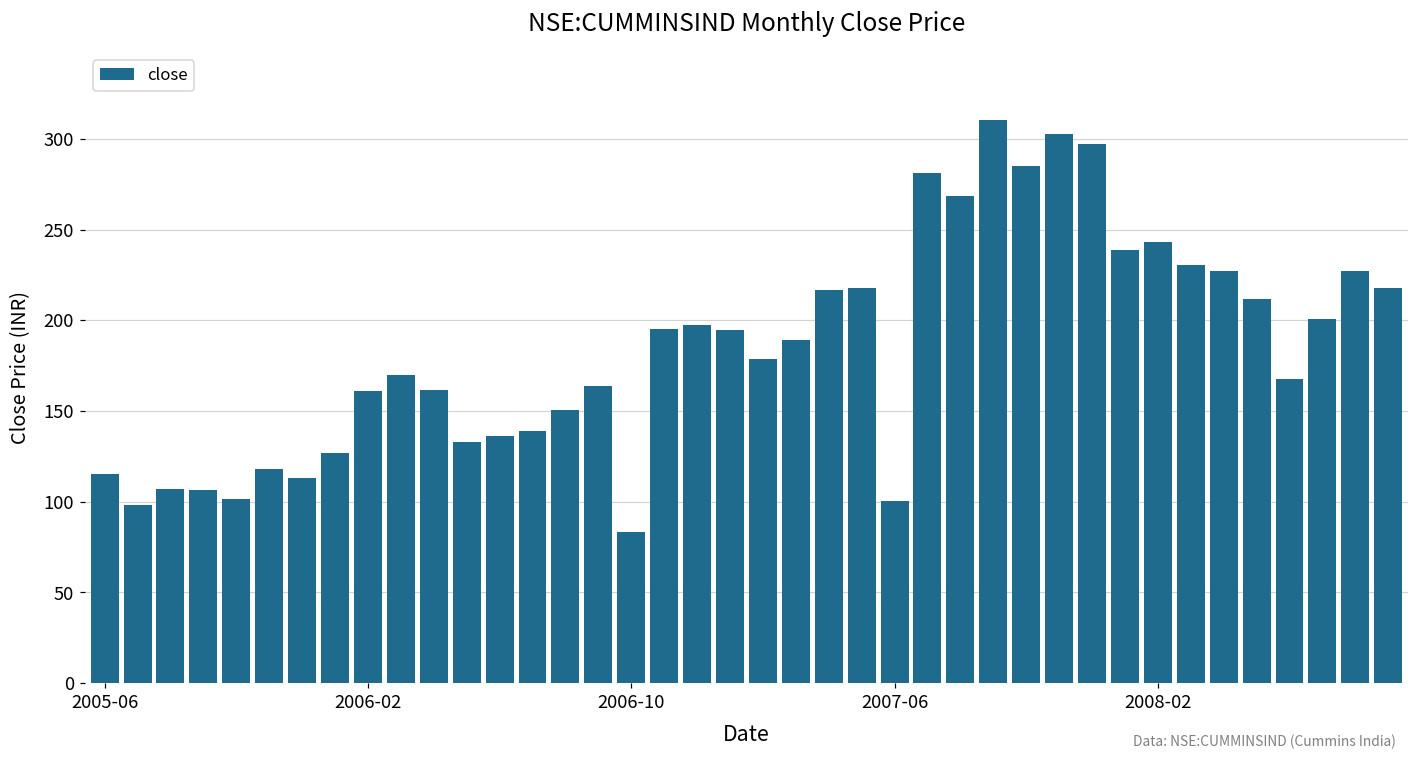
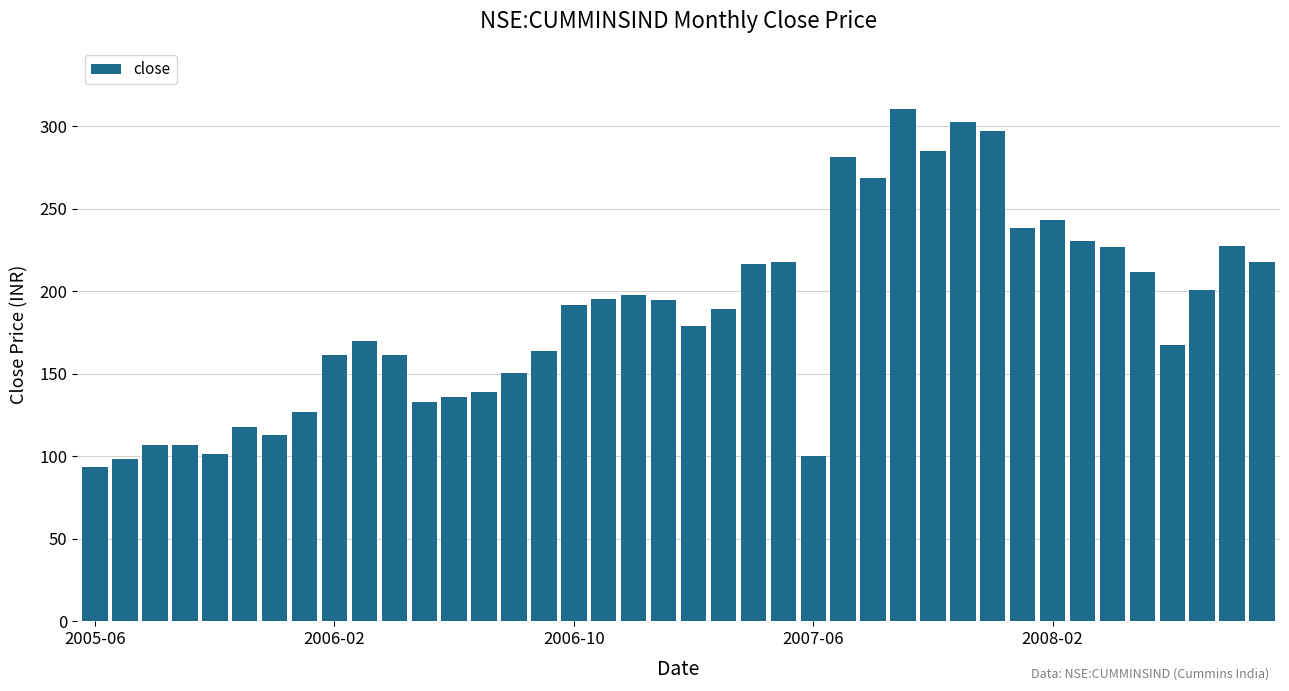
2005-06: 115 -> 94
2006-10: 84 -> 191
